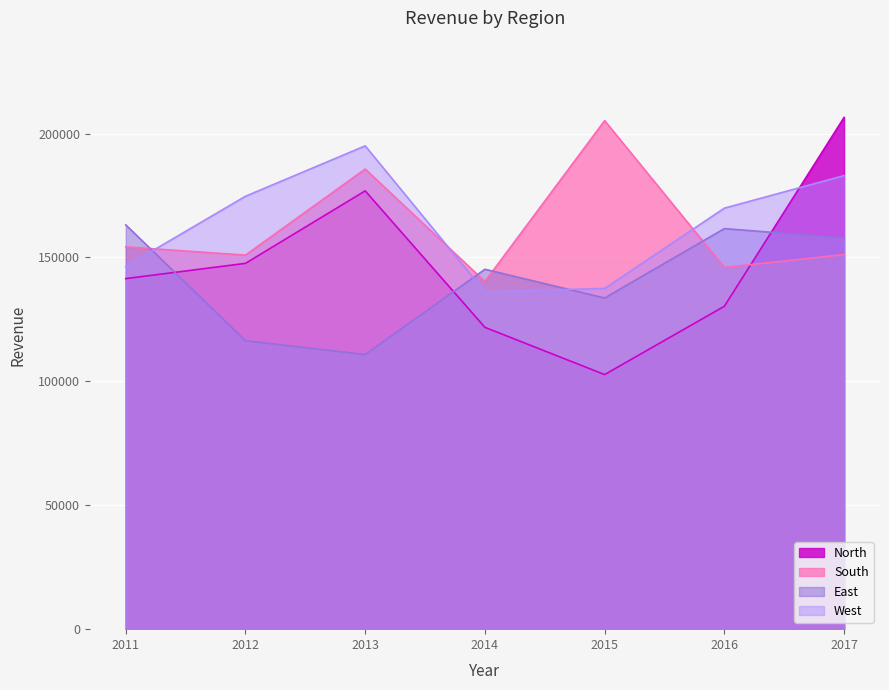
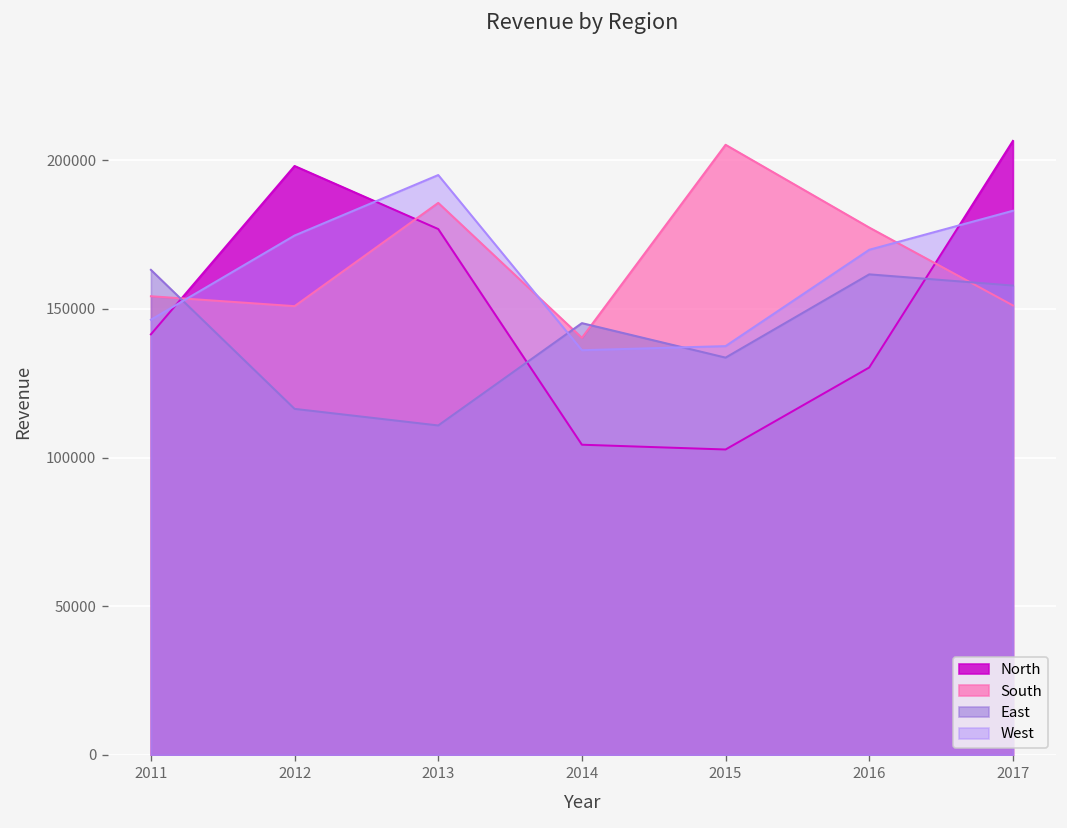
North, 2012: 148000 -> 198000
North, 2014: 122000 -> 104000
South, 2016: 146000 -> 177000
